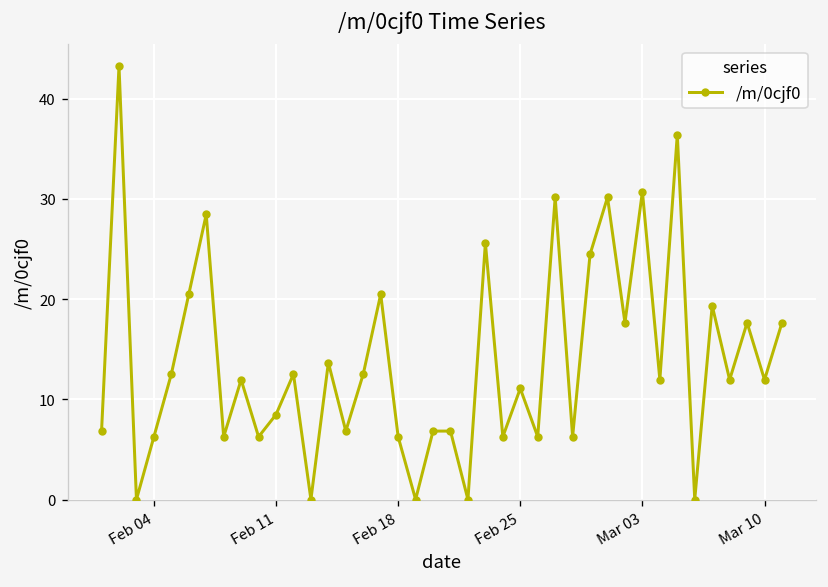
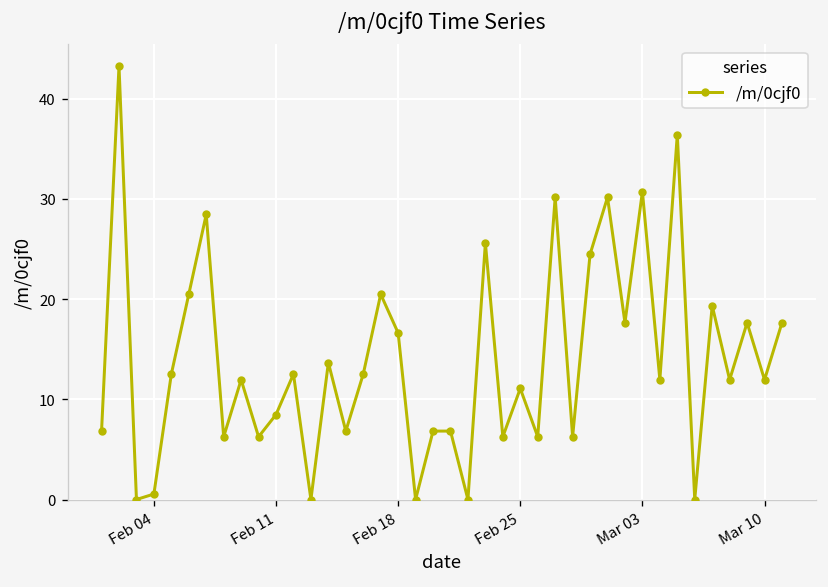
Feb 04: 6 -> 1
Feb 18: 6 -> 17
